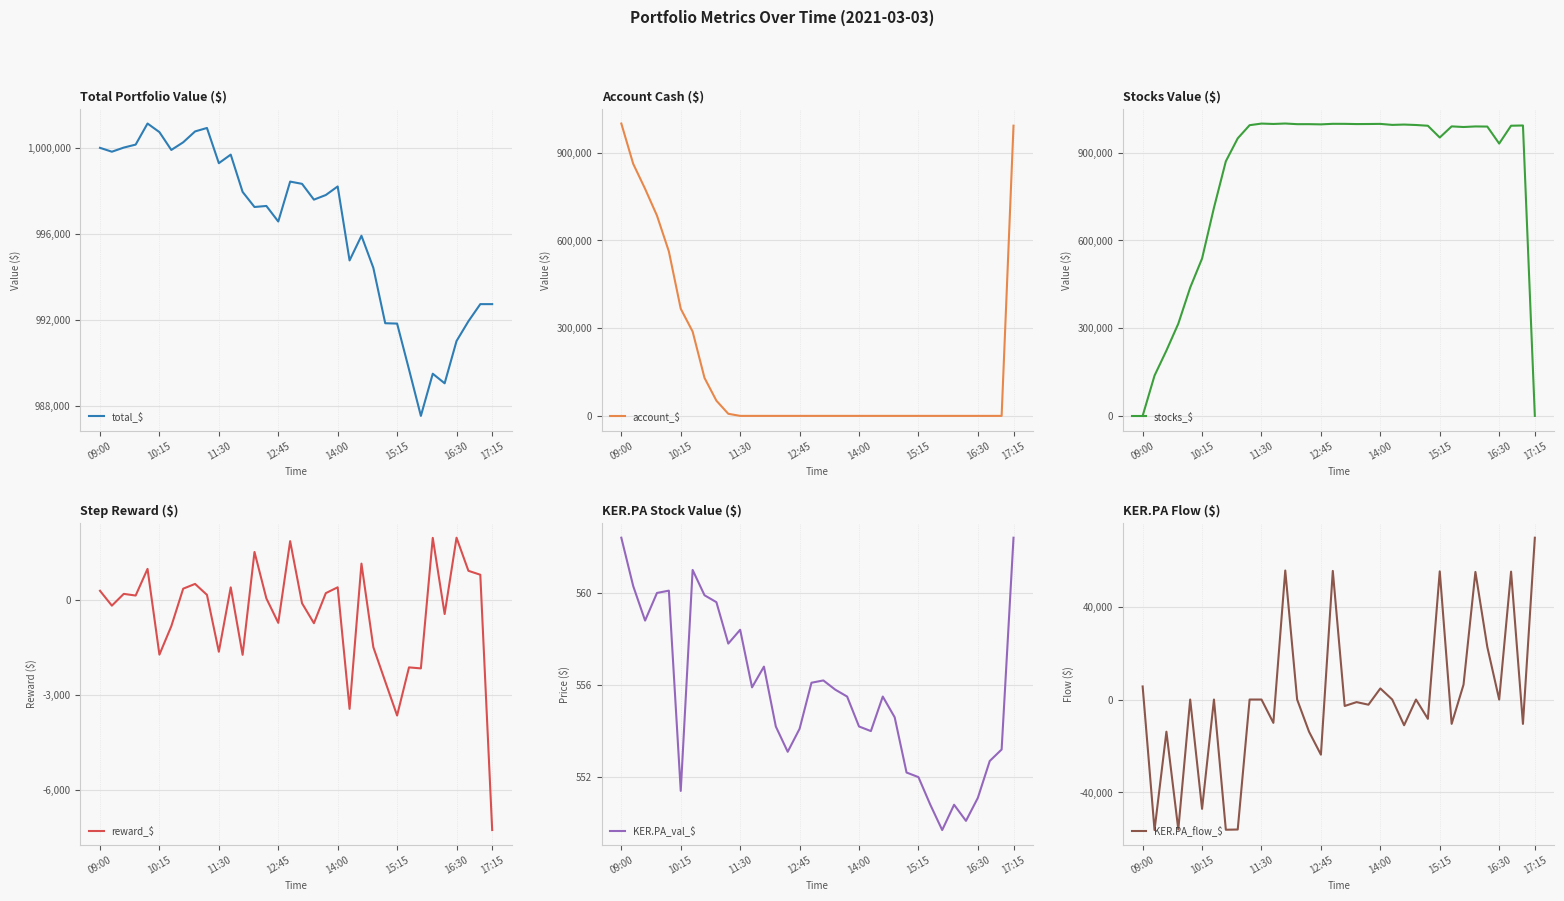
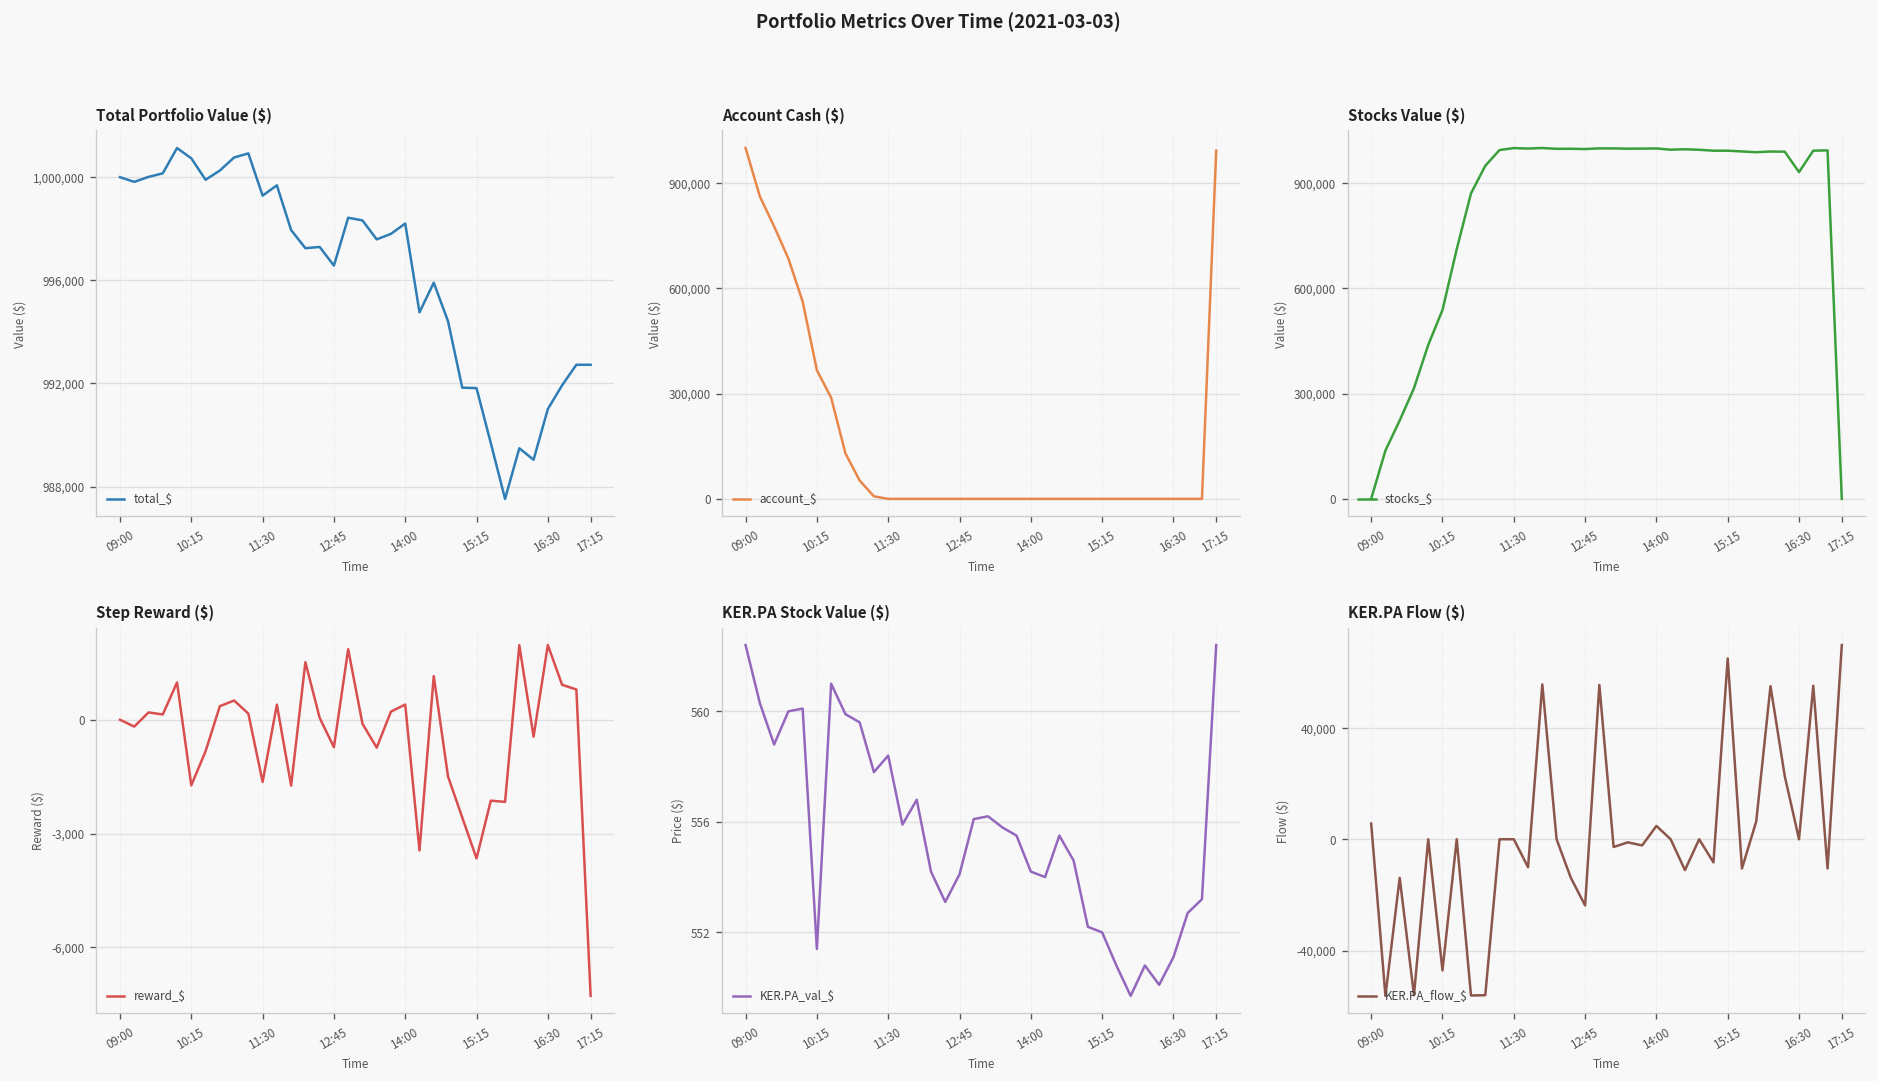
Stocks Value ($), 15:15: 950,000 -> 990,000
Step Reward ($), 09:00: 300 -> 0
KER.PA Flow ($), 15:15: 55,000 -> 65,000
